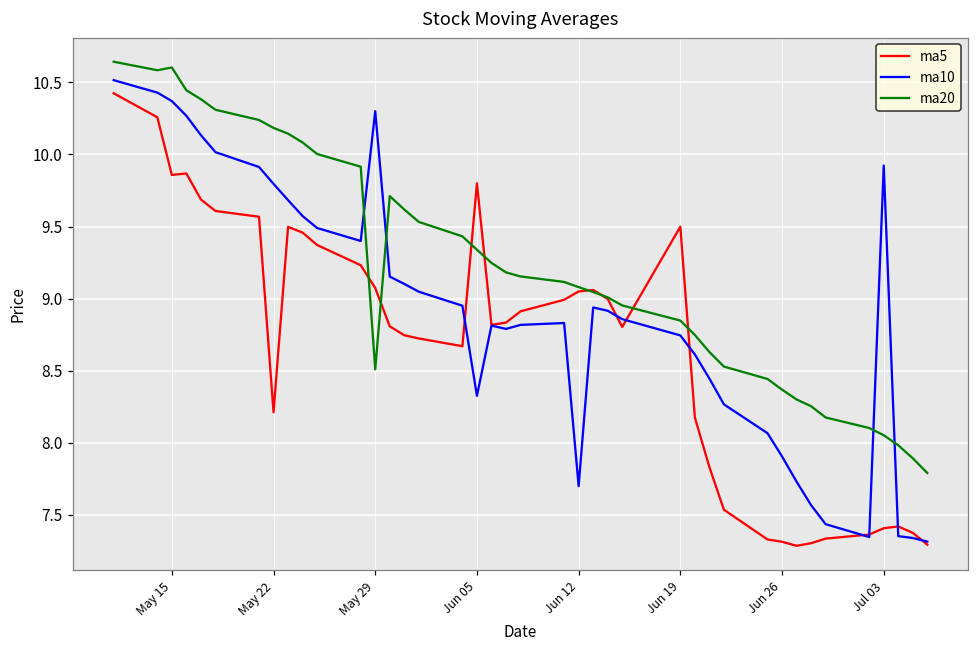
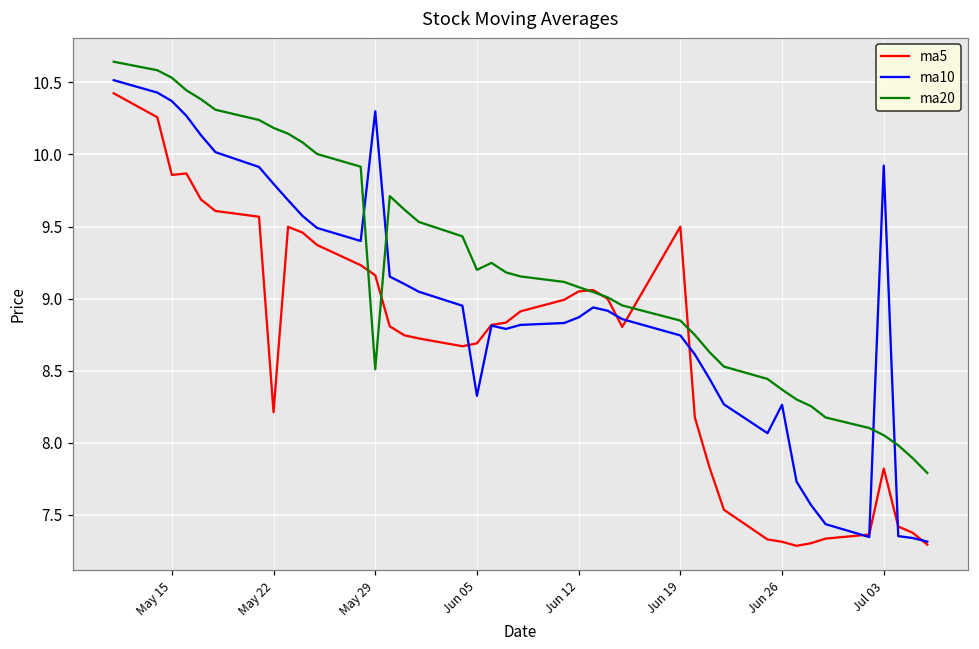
ma20, May 15: 10.60 -> 10.53
ma5, May 29: 9.07 -> 9.16
ma5, Jun 05: 9.80 -> 8.69
ma20, Jun 05: 9.34 -> 9.20
ma10, Jun 12: 7.70 -> 8.87
ma10, Jun 26: 7.91 -> 8.26
ma5, Jul 03: 7.41 -> 7.82
